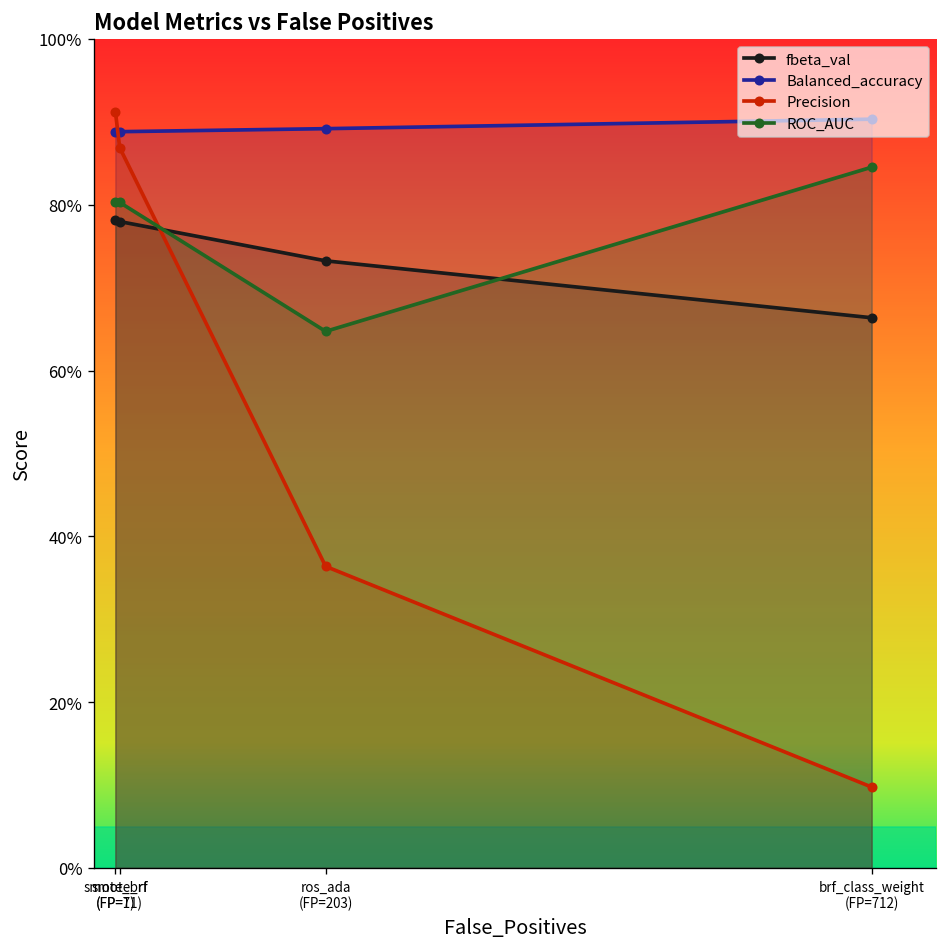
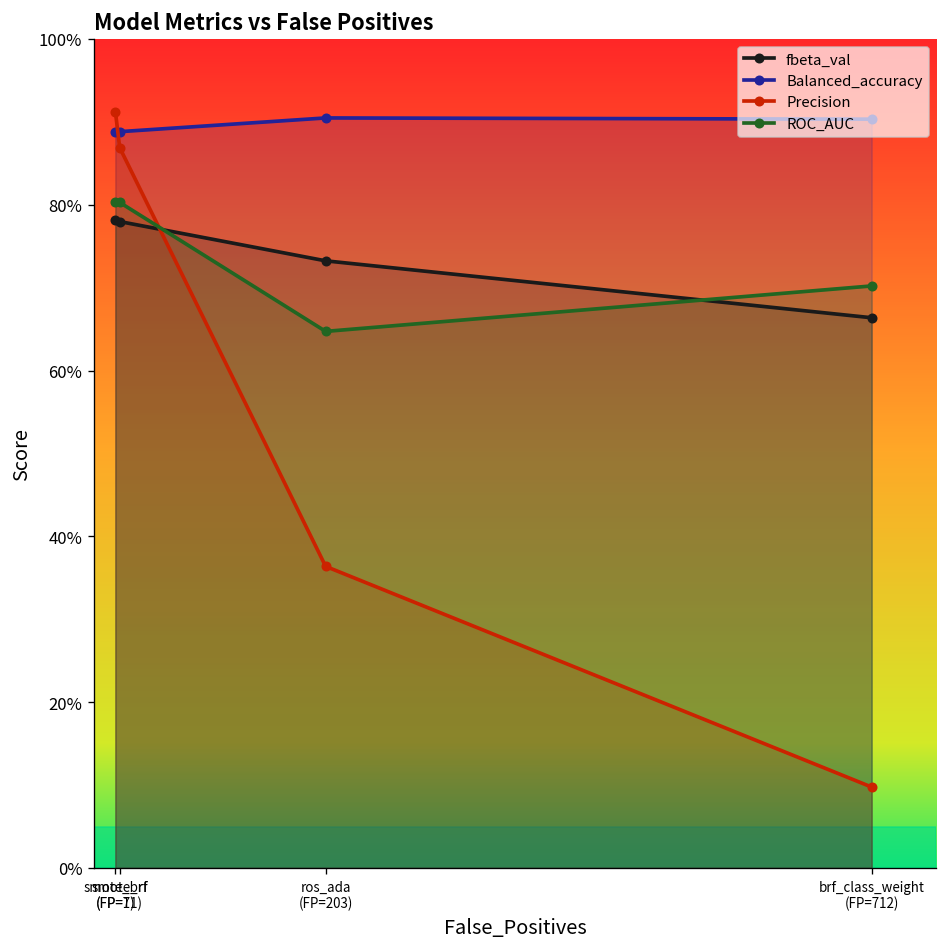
Balanced_accuracy, ros_ada (FP=203): 89% -> 90%
ROC_AUC, brf_class_weight (FP=712): 85% -> 70%
